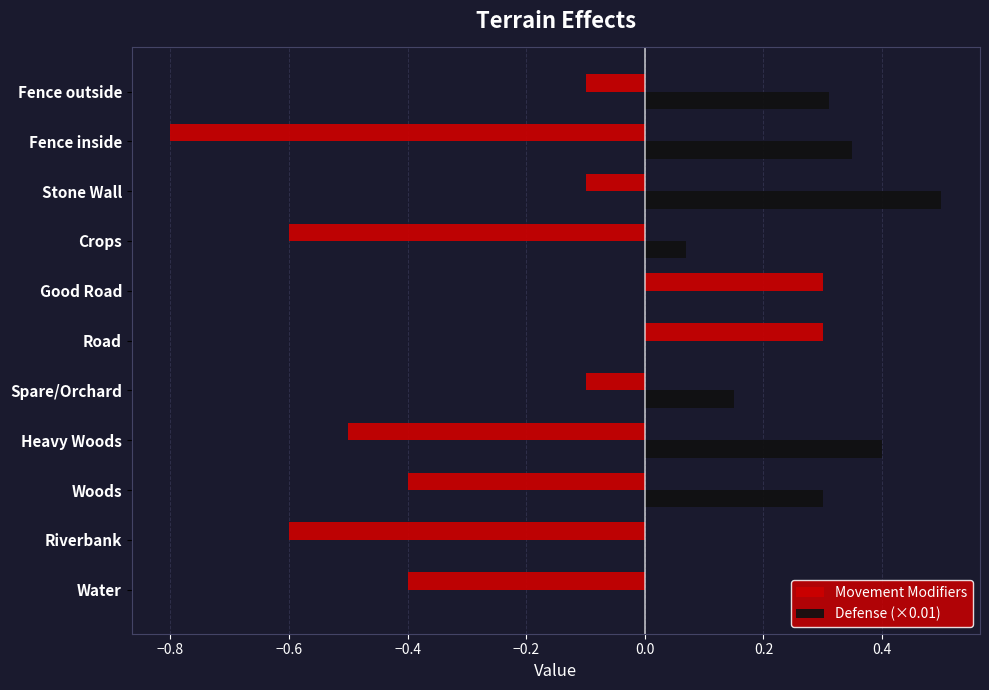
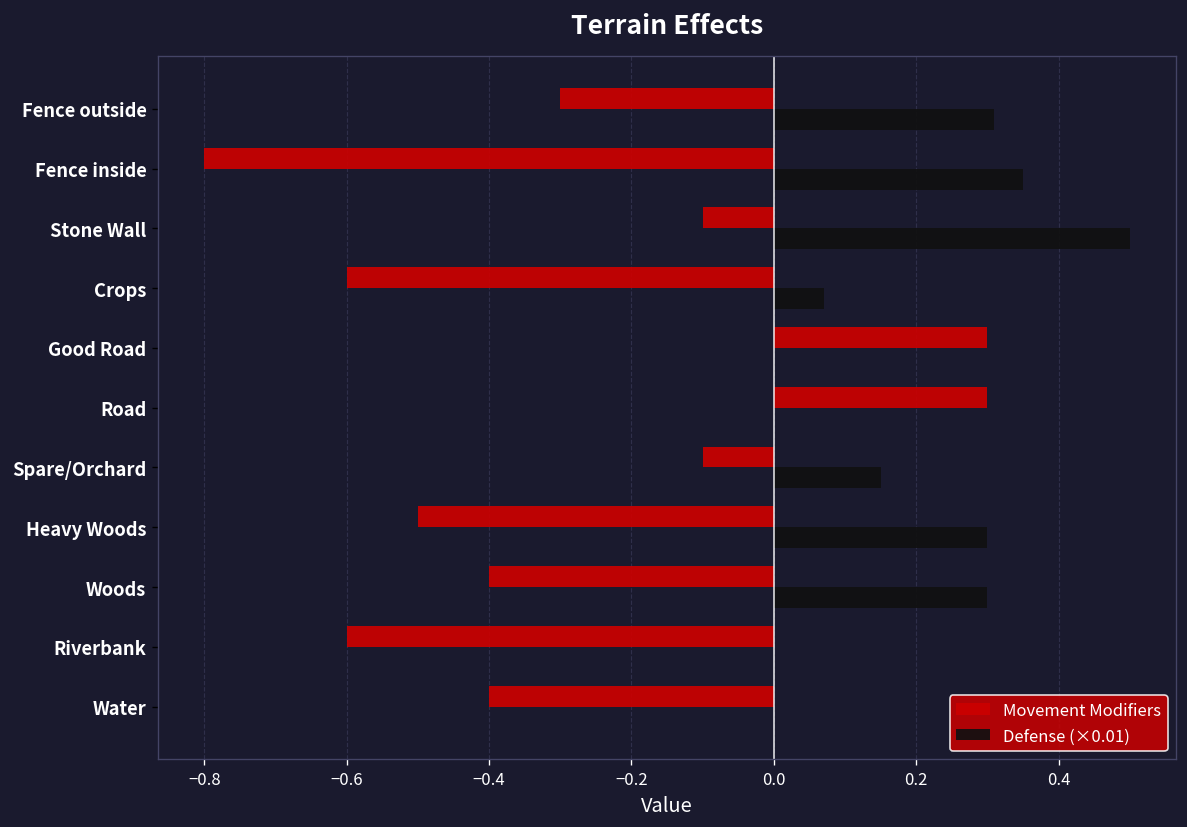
Movement Modifiers, Fence outside: -0.1 -> -0.3
Defense (×0.01), Heavy Woods: 0.40 -> 0.30
